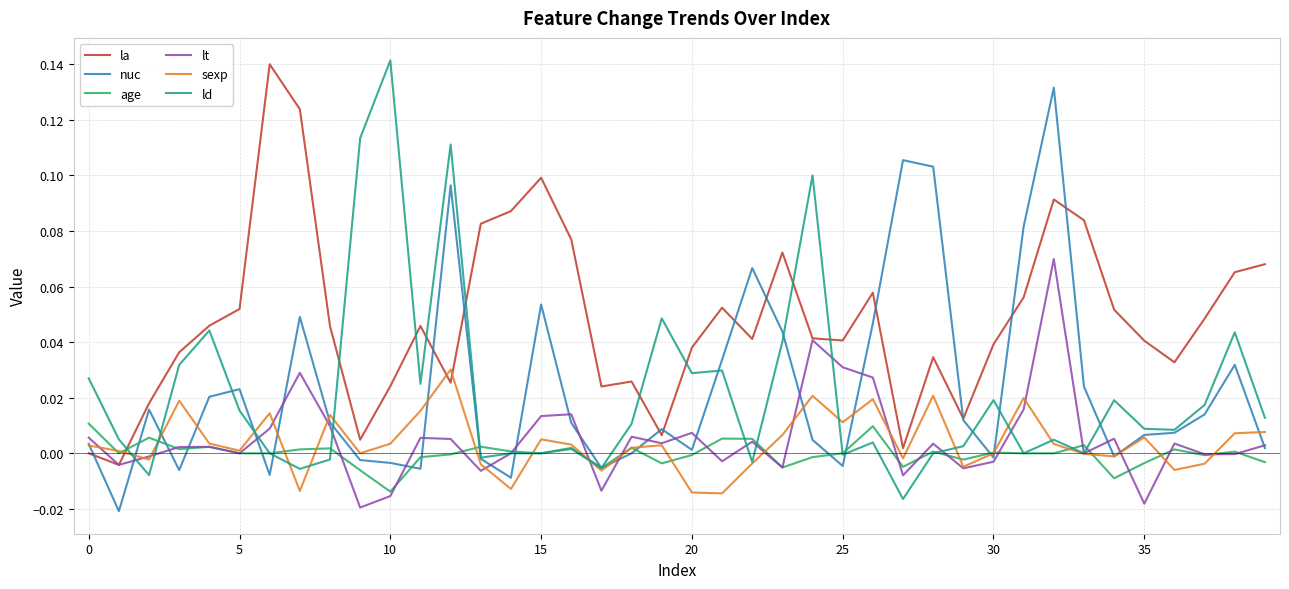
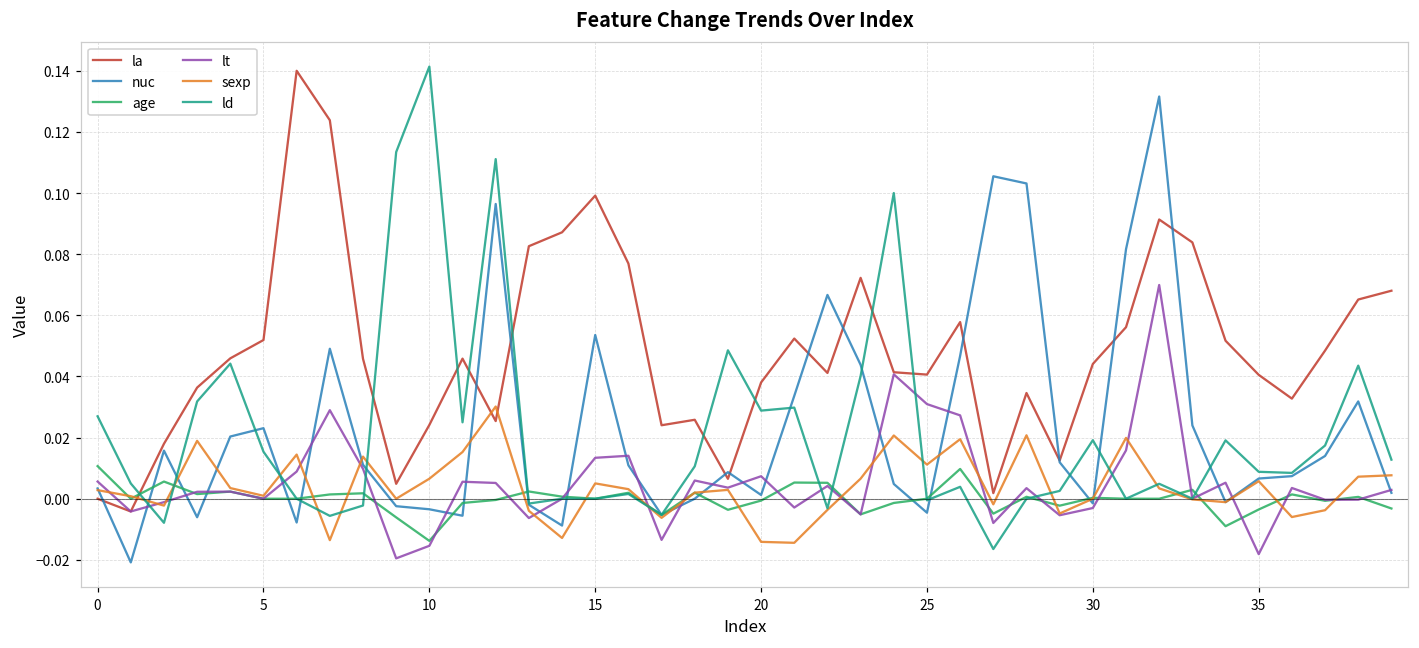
sexp, 10: 0.003 -> 0.007
la, 30: 0.039 -> 0.044
